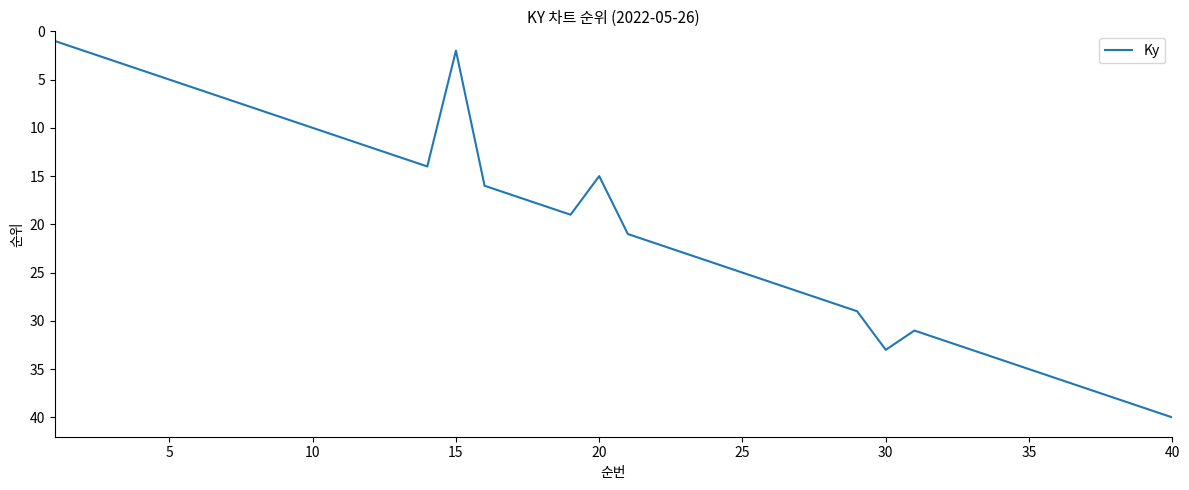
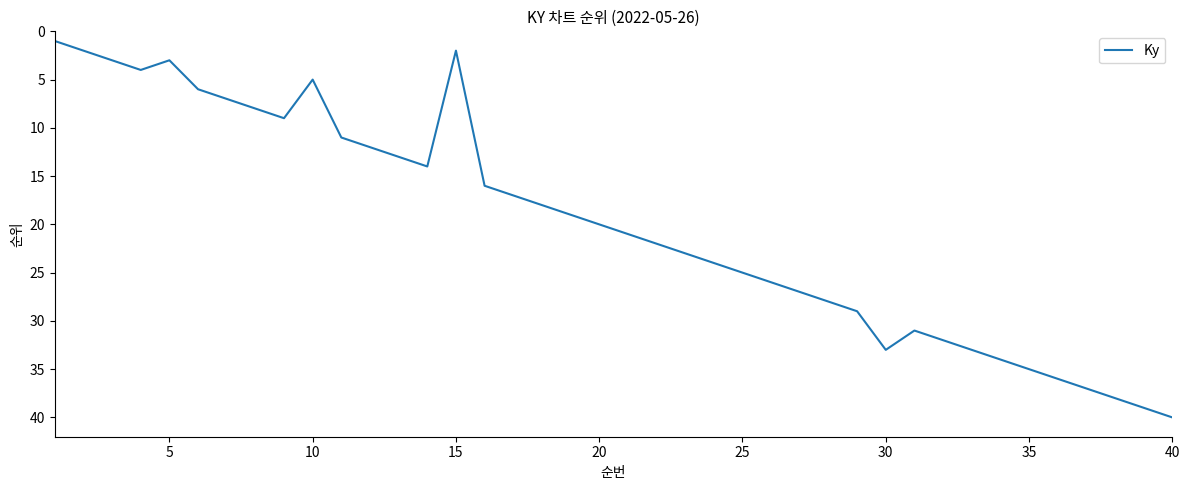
5: 5 -> 3
10: 10 -> 5
20: 15 -> 20
